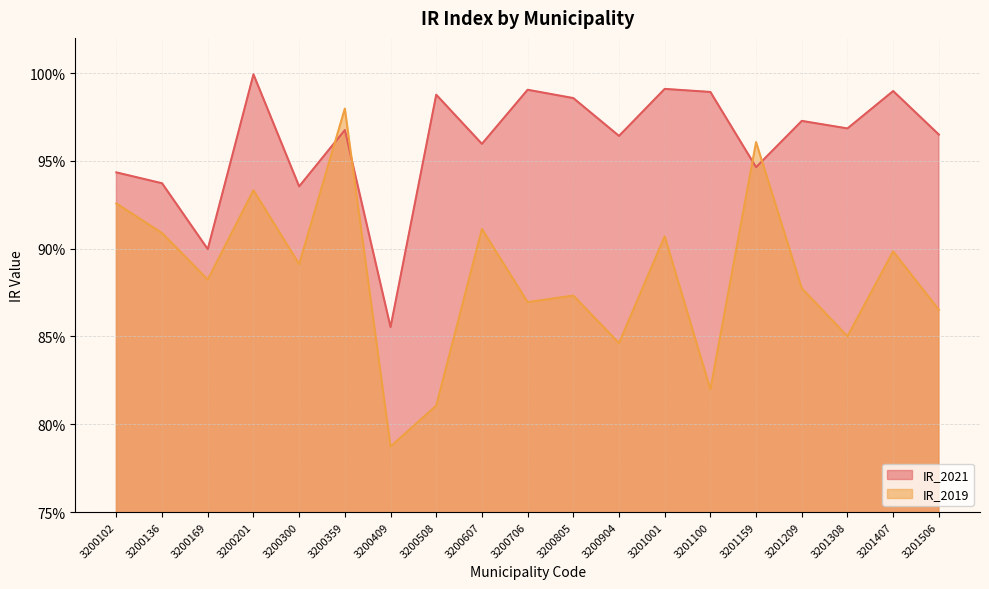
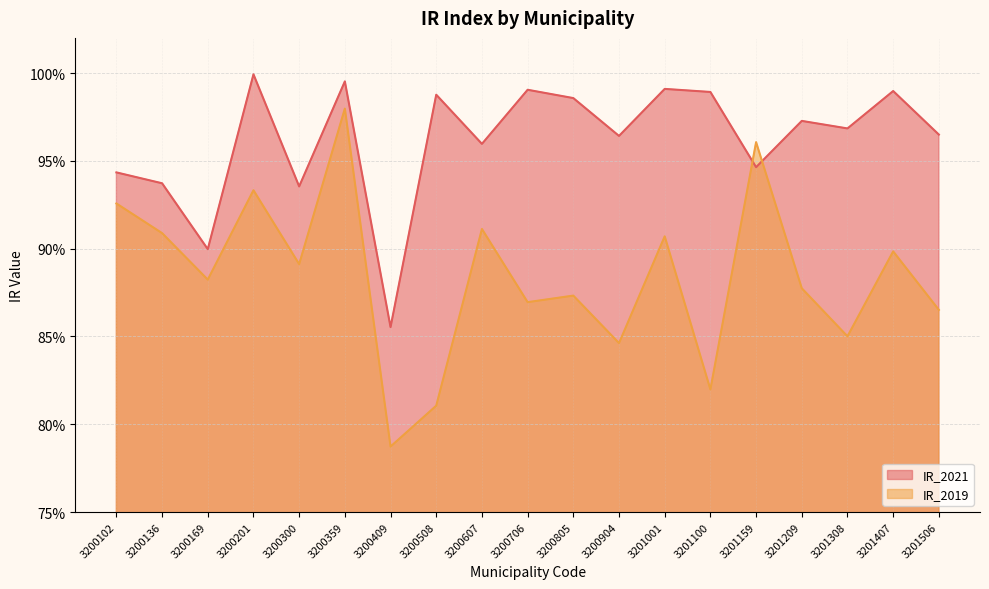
IR_2021, 3200359: 96.8% -> 99.5%
